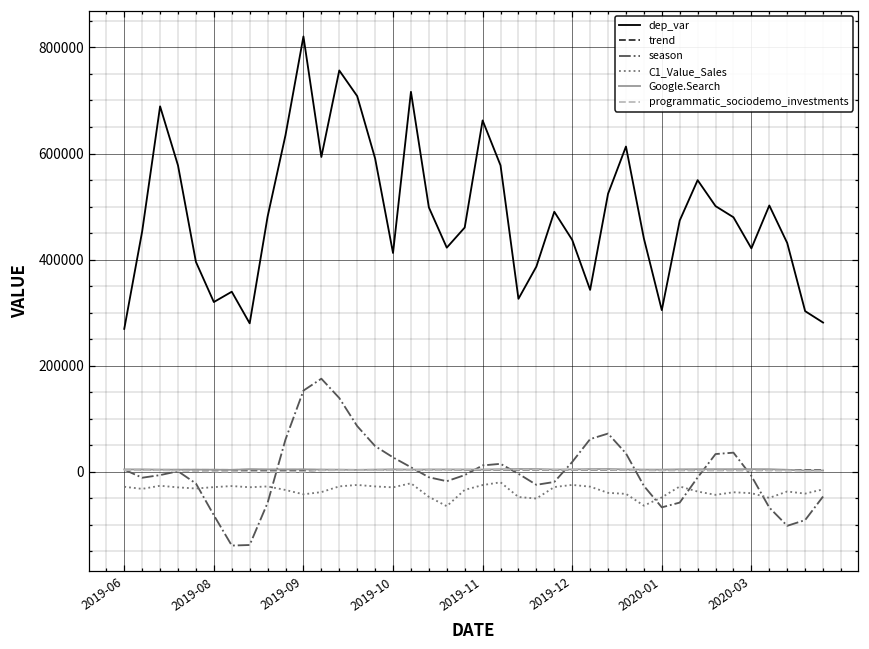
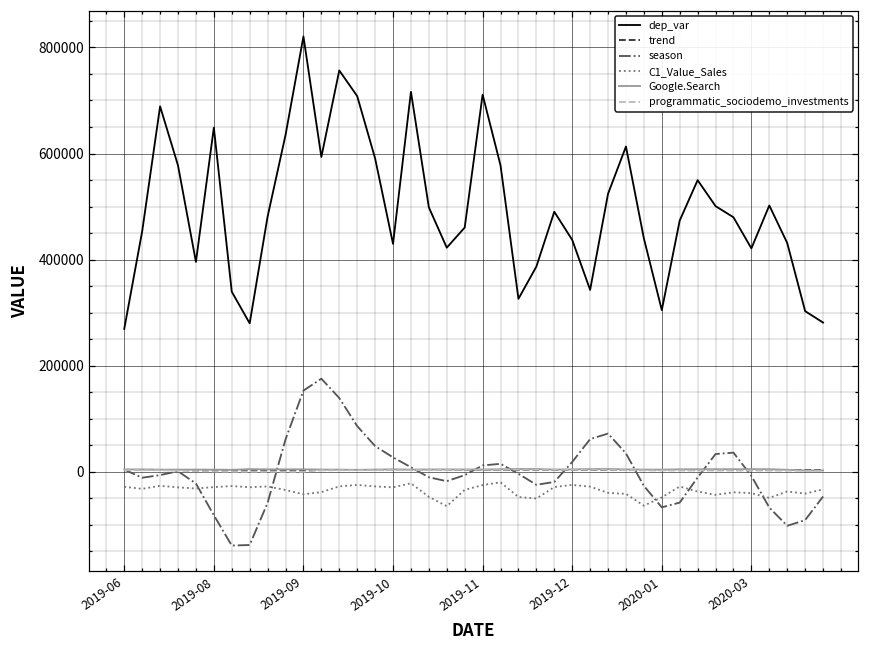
dep_var, 2019-08: 320000 -> 650000
dep_var, 2019-10: 410000 -> 430000
dep_var, 2019-11: 660000 -> 710000
